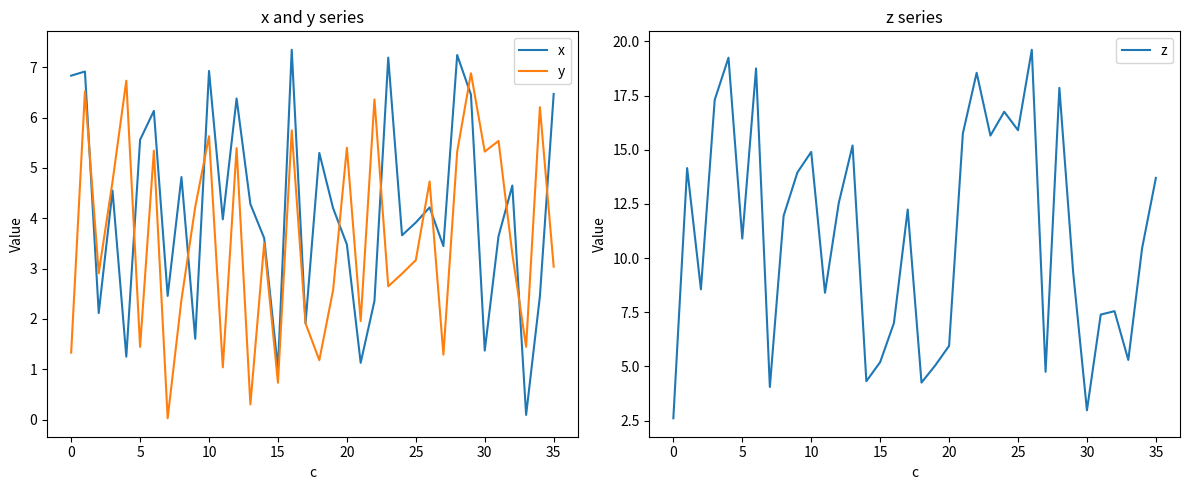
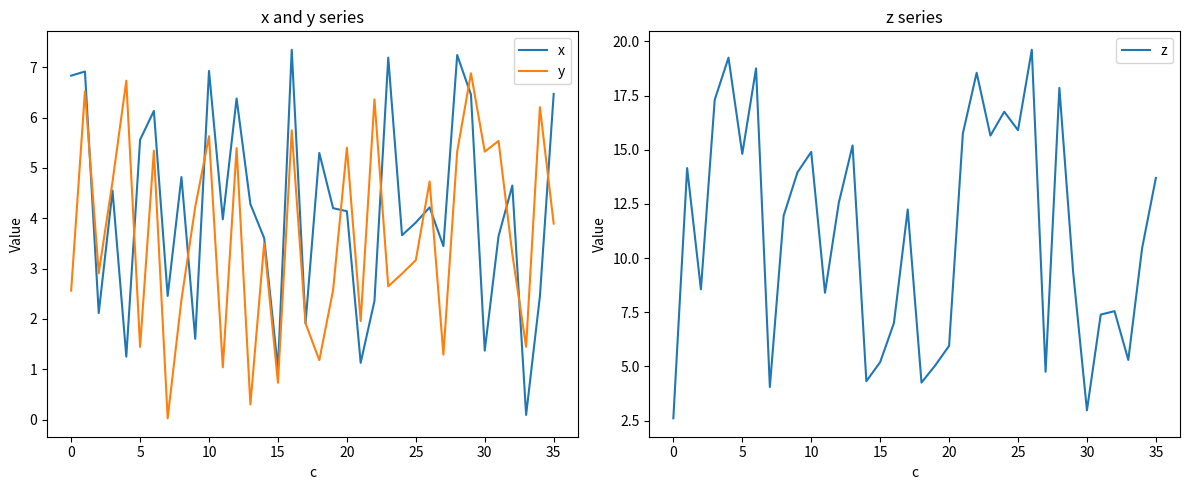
x and y series, y, 0: 1.3 -> 2.6
x and y series, x, 20: 3.5 -> 4.1
x and y series, y, 35: 3.0 -> 3.9
z series, 5: 10.9 -> 14.8
